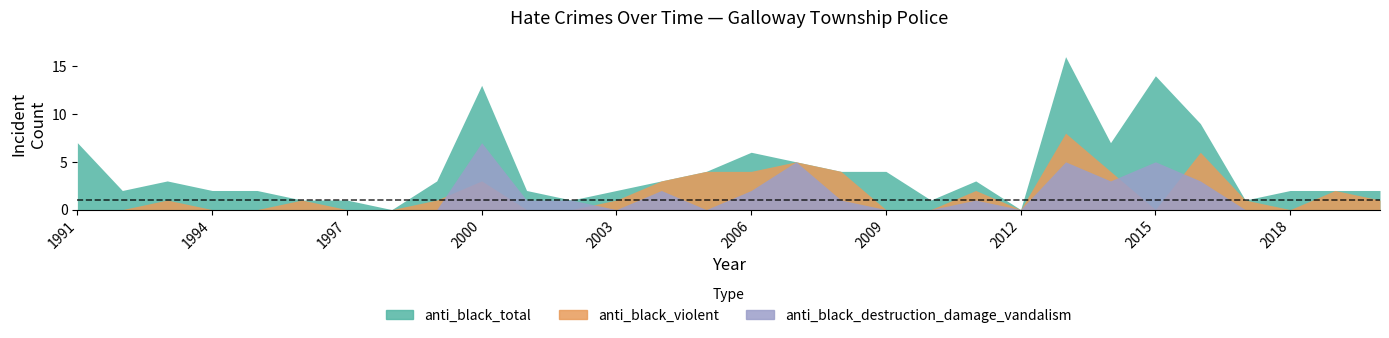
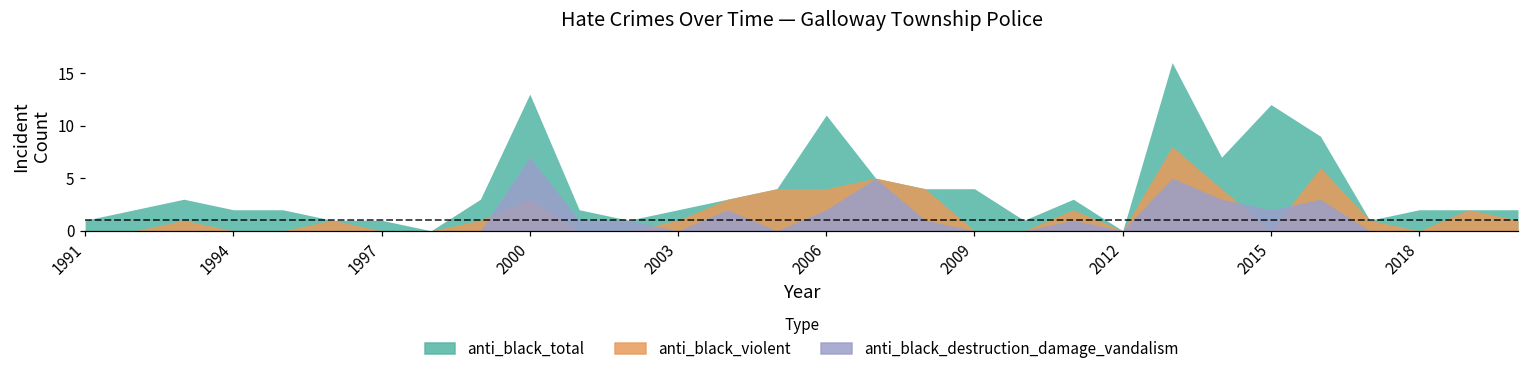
anti_black_total, 1991: 7 -> 1
anti_black_total, 2006: 6 -> 11
anti_black_total, 2015: 14 -> 12
anti_black_destruction_damage_vandalism, 2015: 5 -> 2
